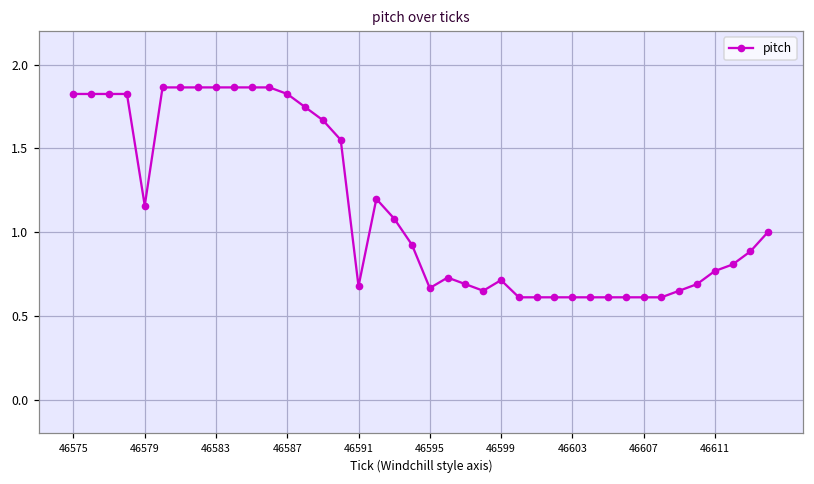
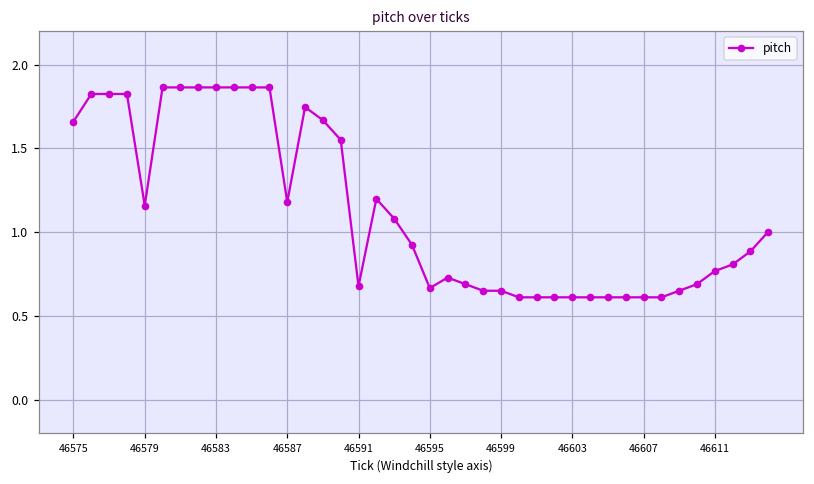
46575: 1.83 -> 1.66
46587: 1.83 -> 1.18
46599: 0.71 -> 0.65
